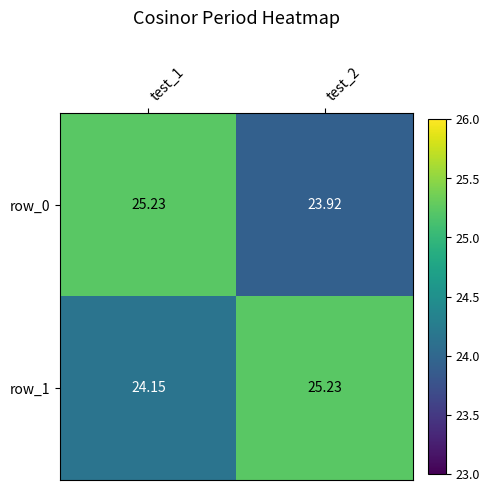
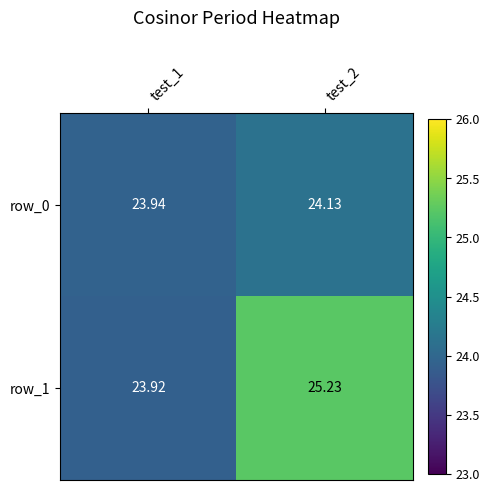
row_0, test_1: 25.23 -> 23.94
row_0, test_2: 23.92 -> 24.13
row_1, test_1: 24.15 -> 23.92
